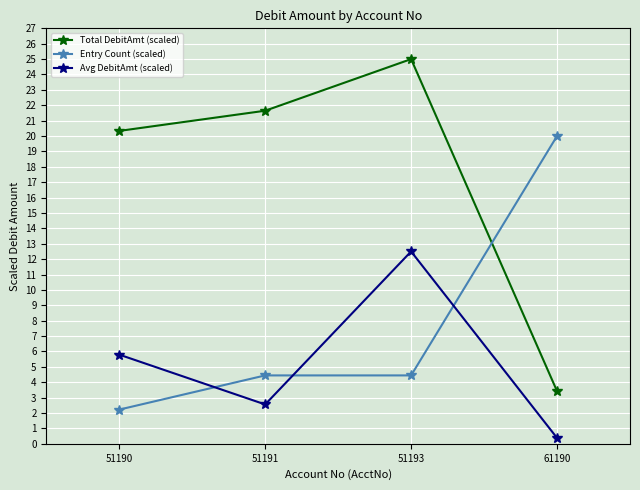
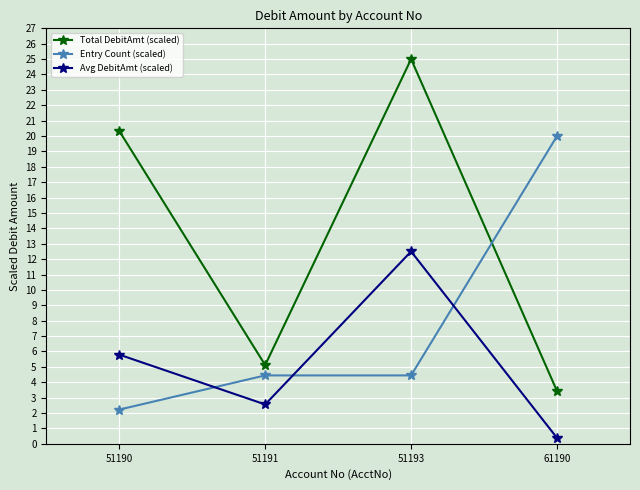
Total DebitAmt (scaled), 51191: 21.6 -> 5.1
